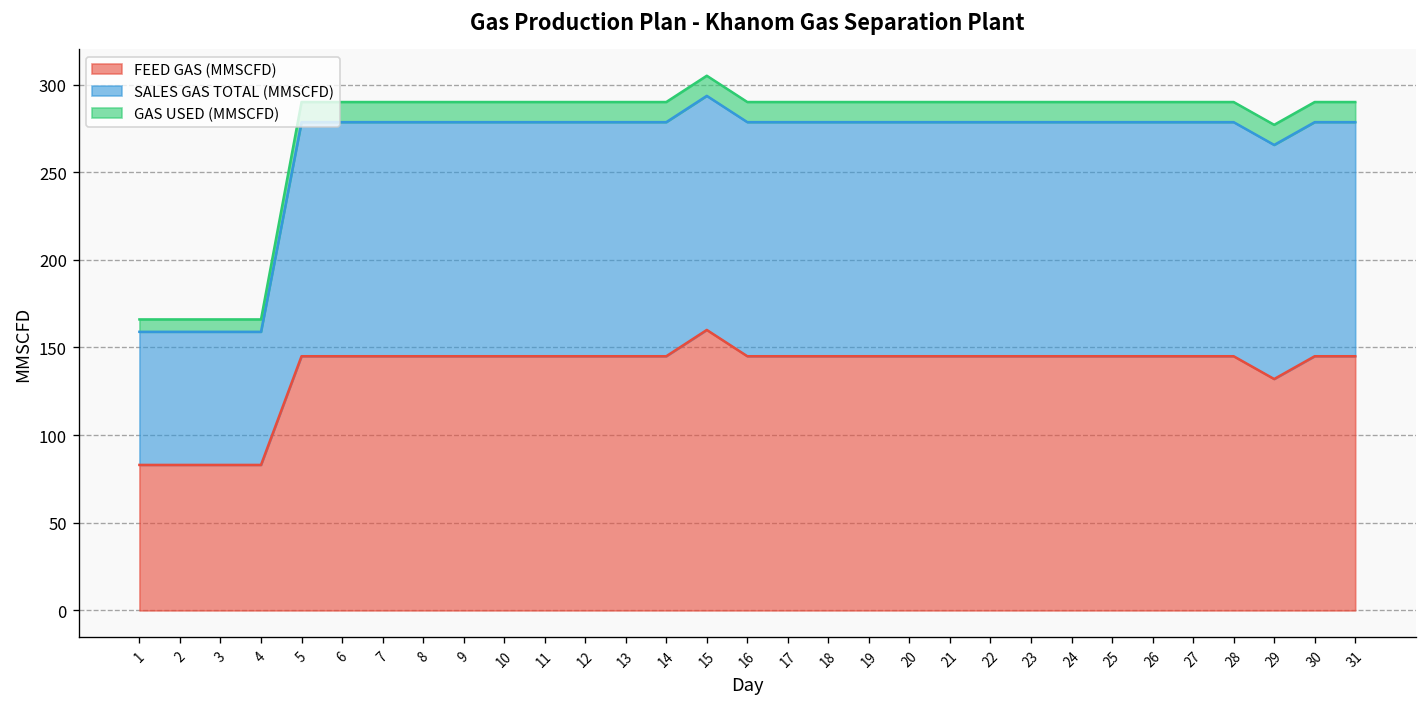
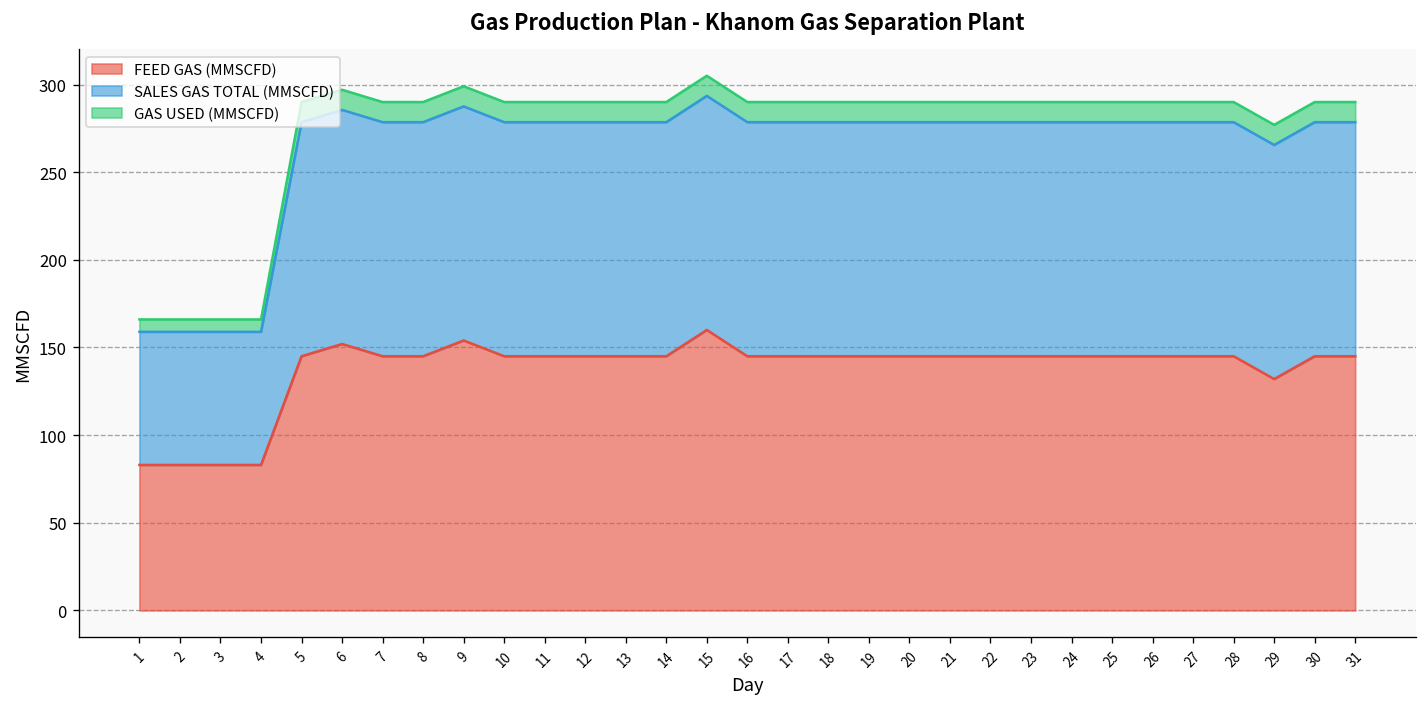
FEED GAS (MMSCFD), 6: 145 -> 152
FEED GAS (MMSCFD), 9: 145 -> 154
